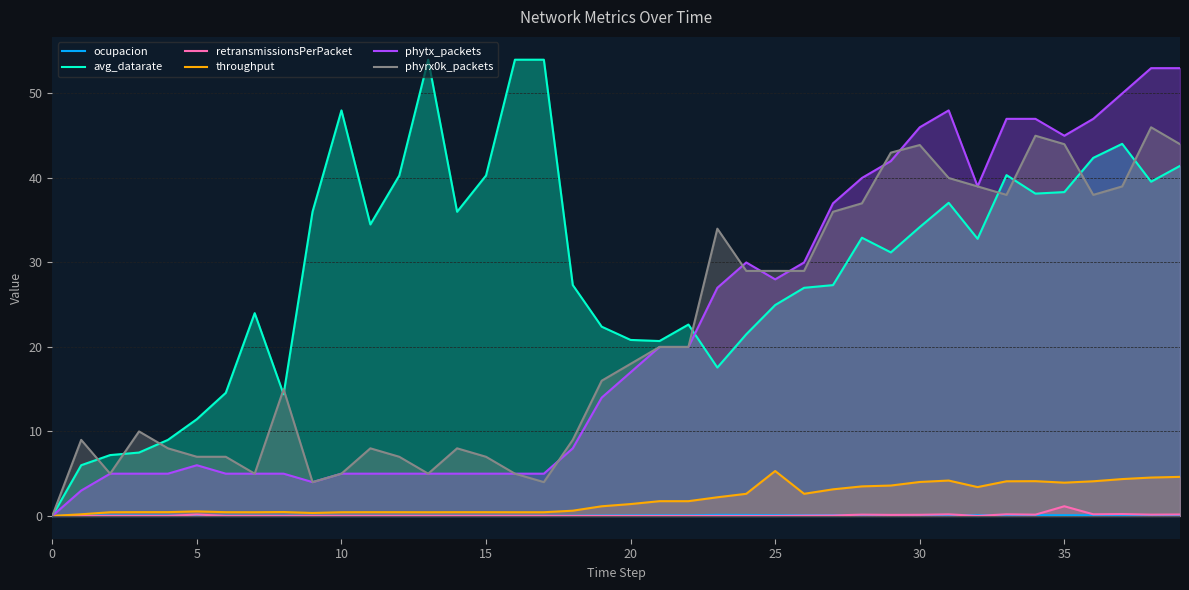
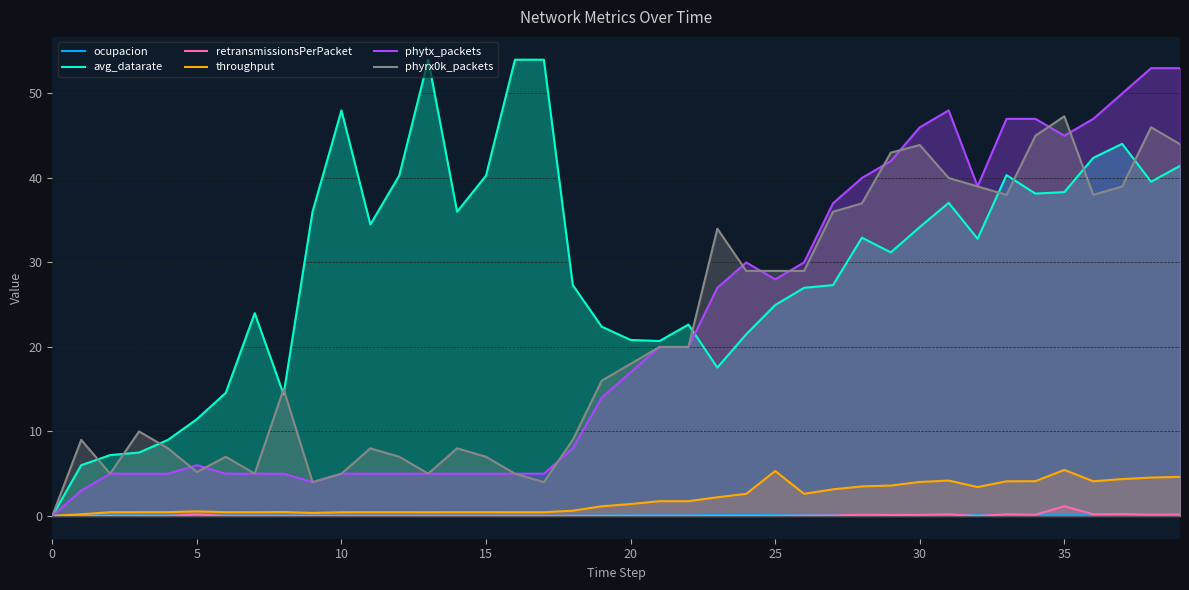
phyrx0k_packets, 5: 7 -> 5
throughput, 35: 4 -> 5
phyrx0k_packets, 35: 44 -> 47
